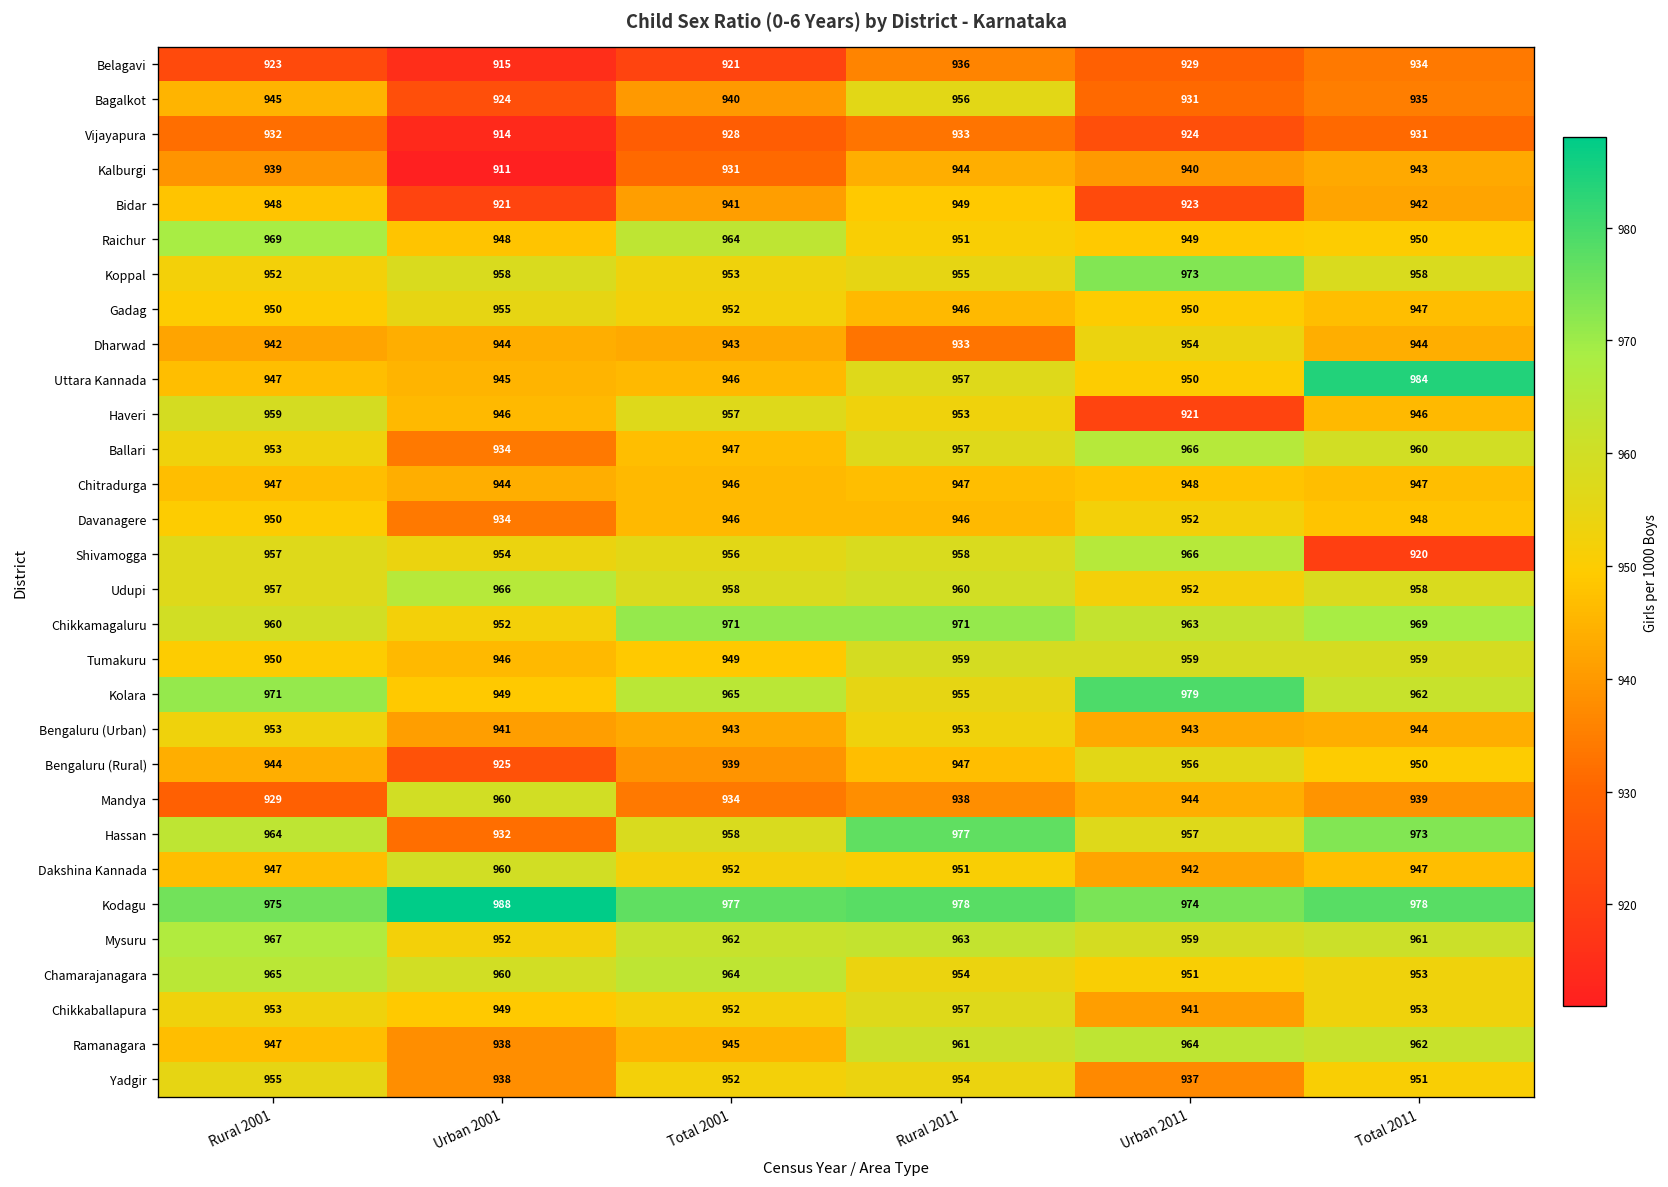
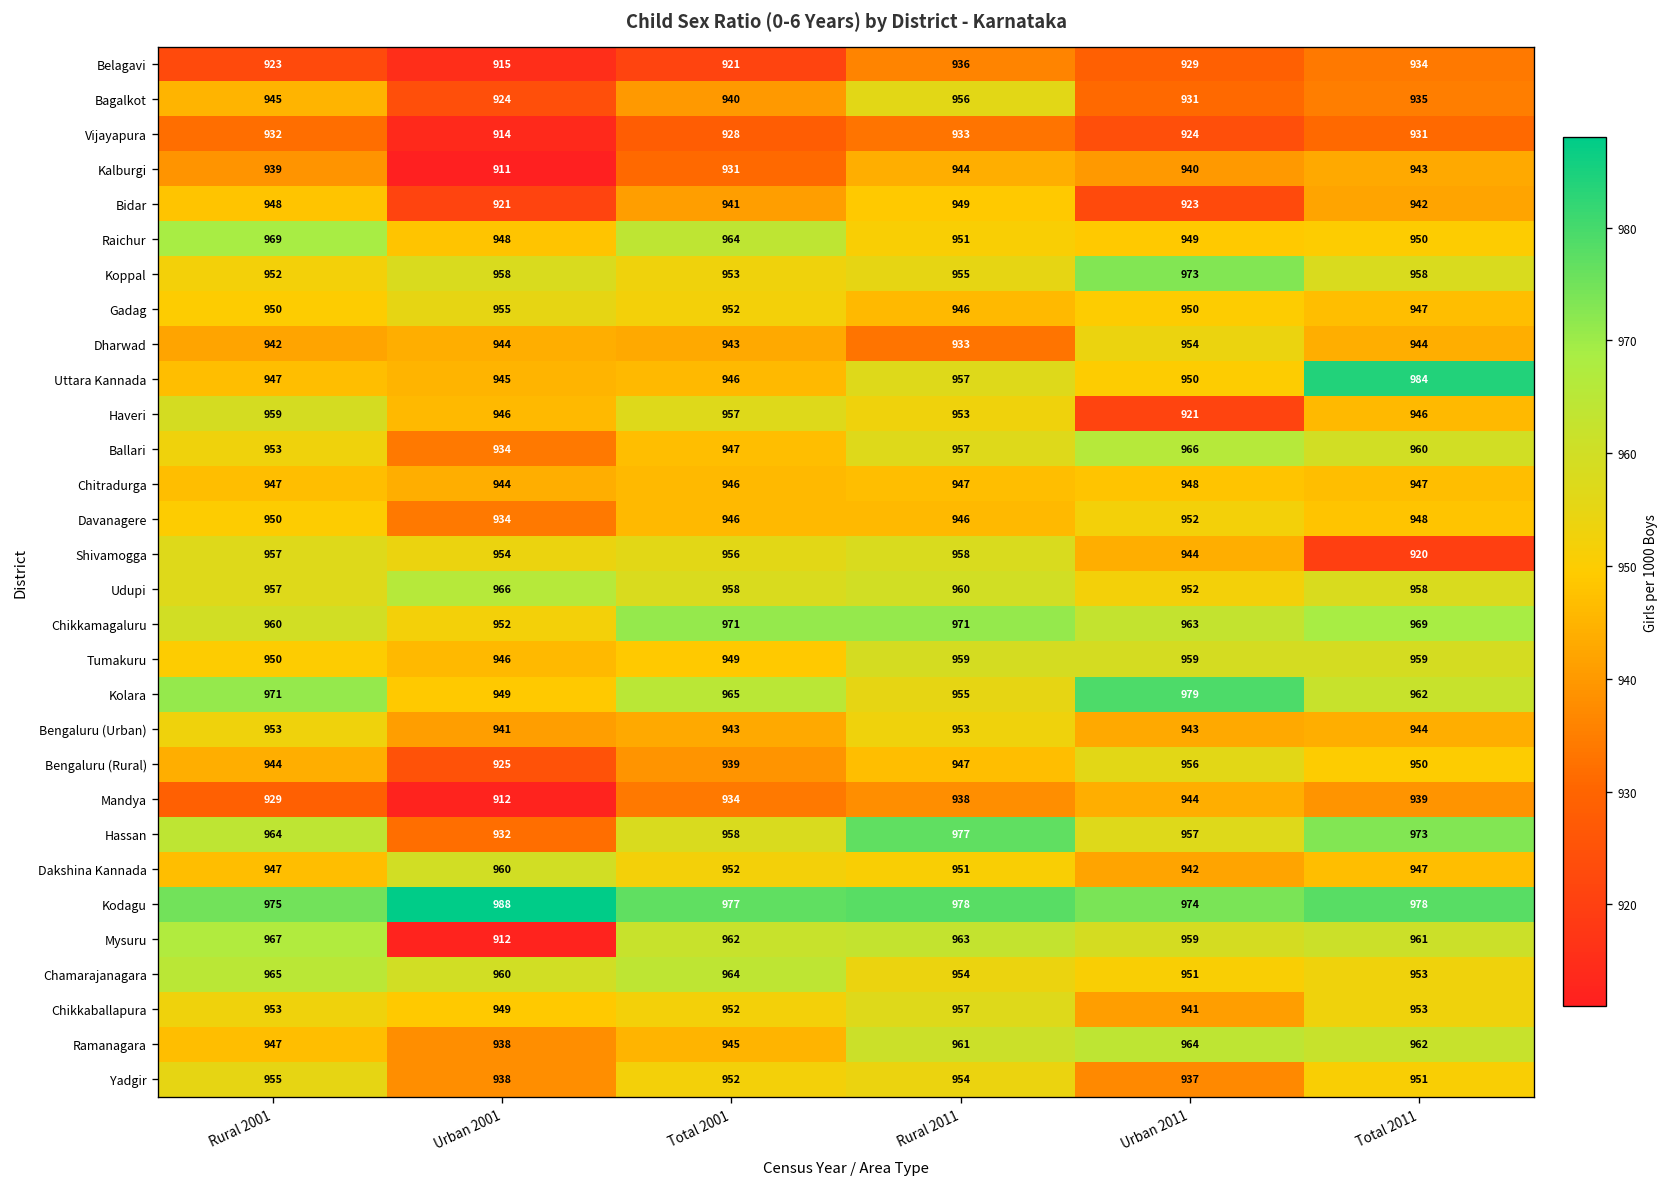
Shivamogga, Urban 2011: 966 -> 944
Mandya, Urban 2001: 960 -> 912
Mysuru, Urban 2001: 952 -> 912
